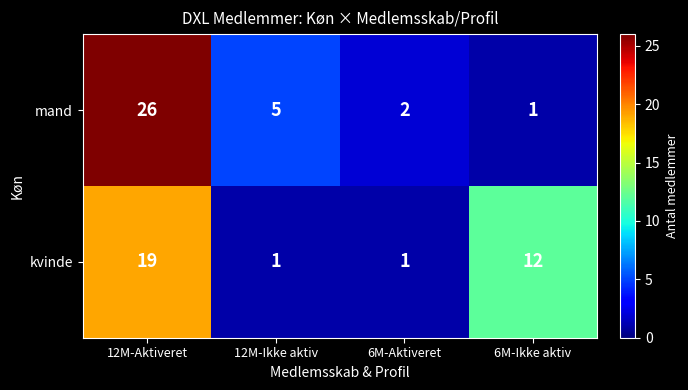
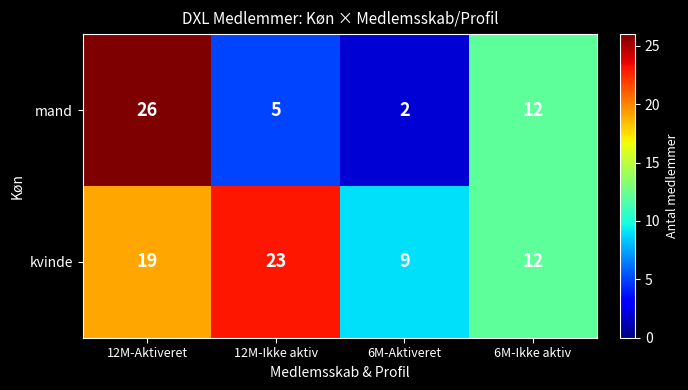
mand, 6M-Ikke aktiv: 1 -> 12
kvinde, 12M-Ikke aktiv: 1 -> 23
kvinde, 6M-Aktiveret: 1 -> 9
